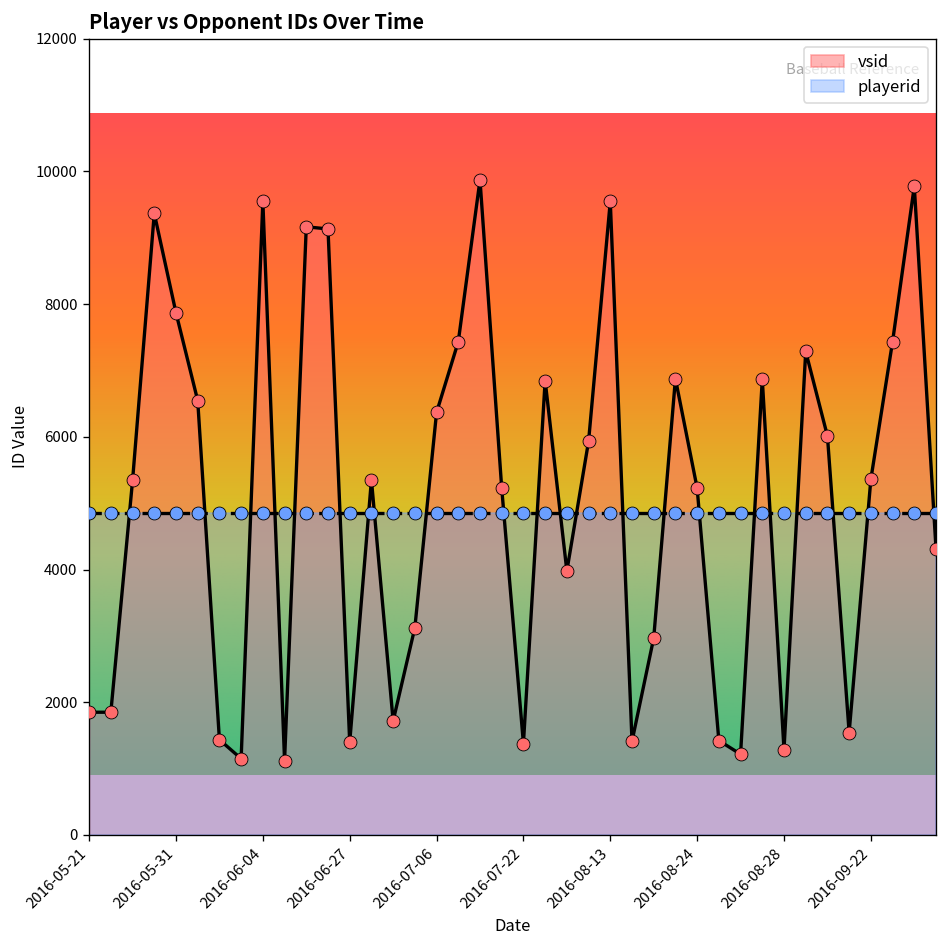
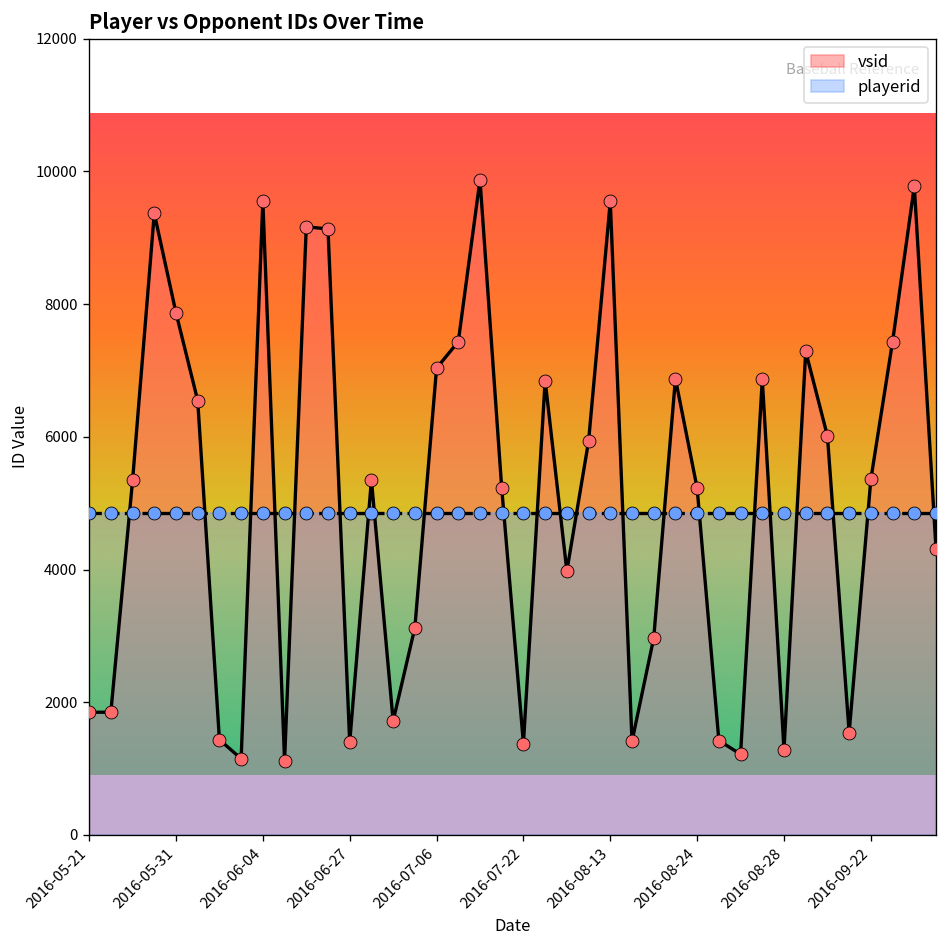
vsid, 2016-07-06: 6400 -> 7000
